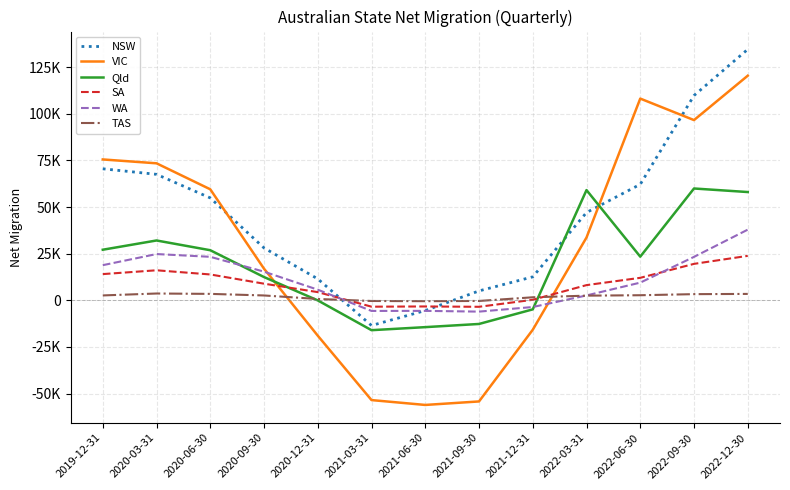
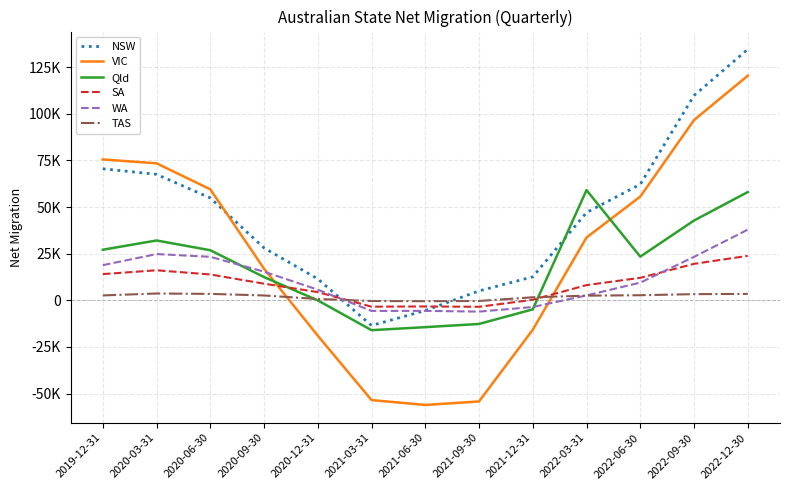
VIC, 2022-06-30: 108000 -> 56000
Qld, 2022-09-30: 60000 -> 43000
